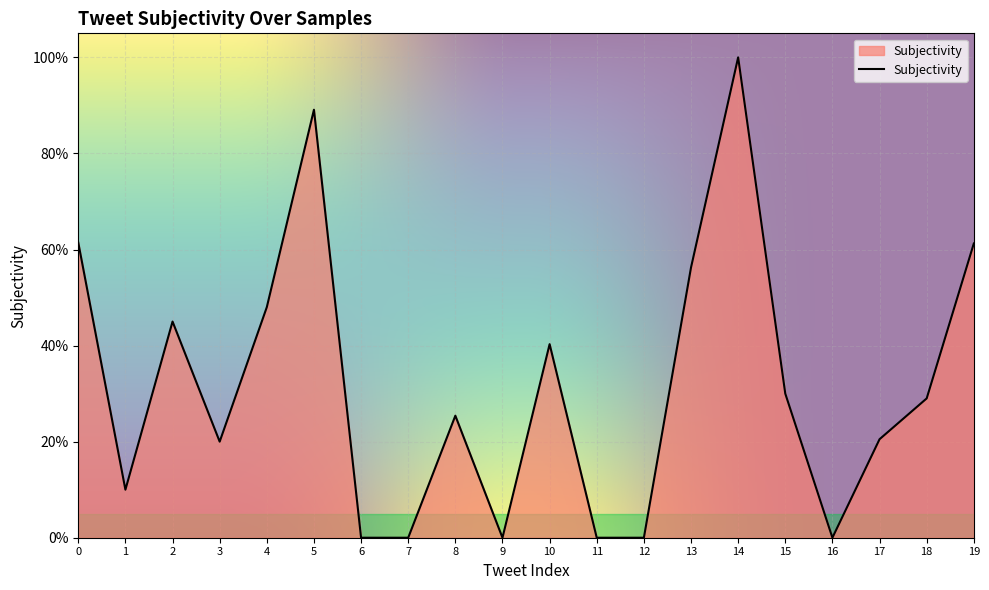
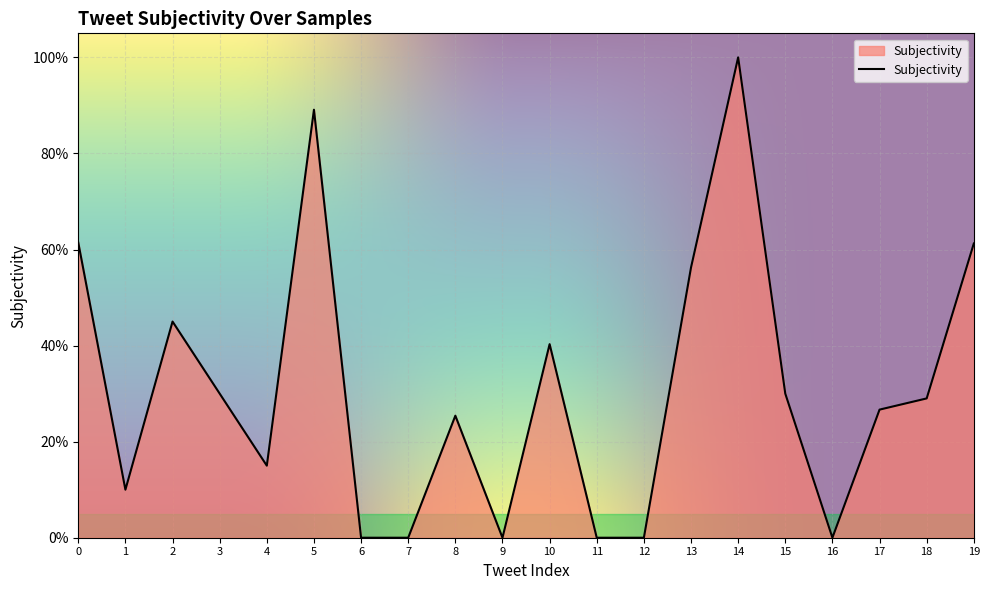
3: 20% -> 30%
4: 48% -> 15%
17: 21% -> 27%
